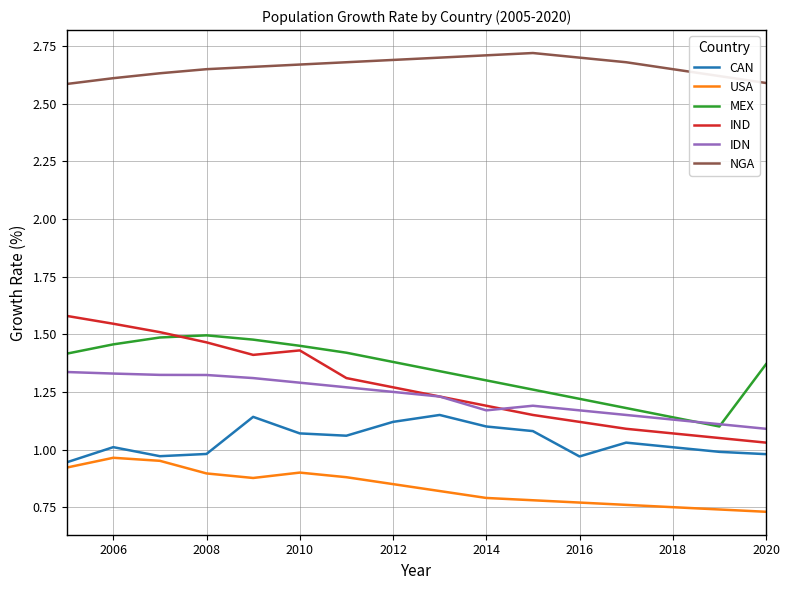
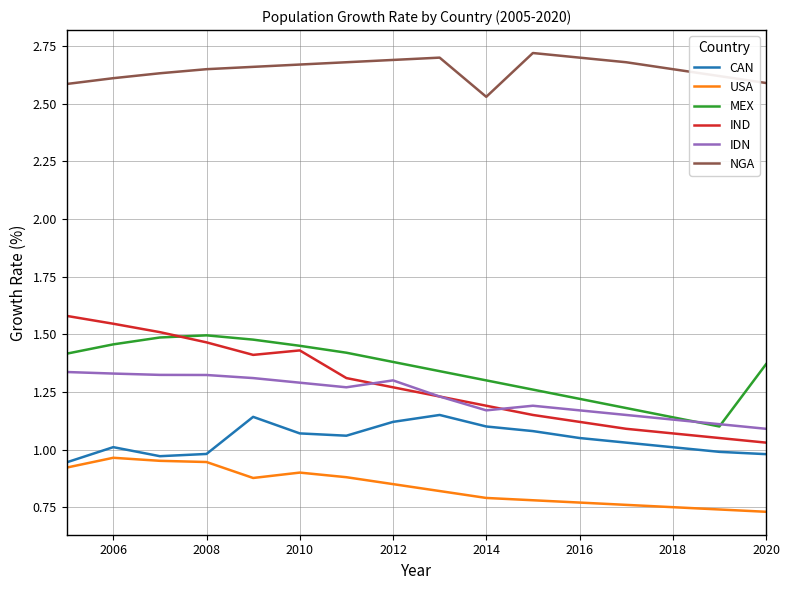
USA, 2008: 0.90 -> 0.95
IDN, 2012: 1.25 -> 1.30
NGA, 2014: 2.71 -> 2.53
CAN, 2016: 0.97 -> 1.05
